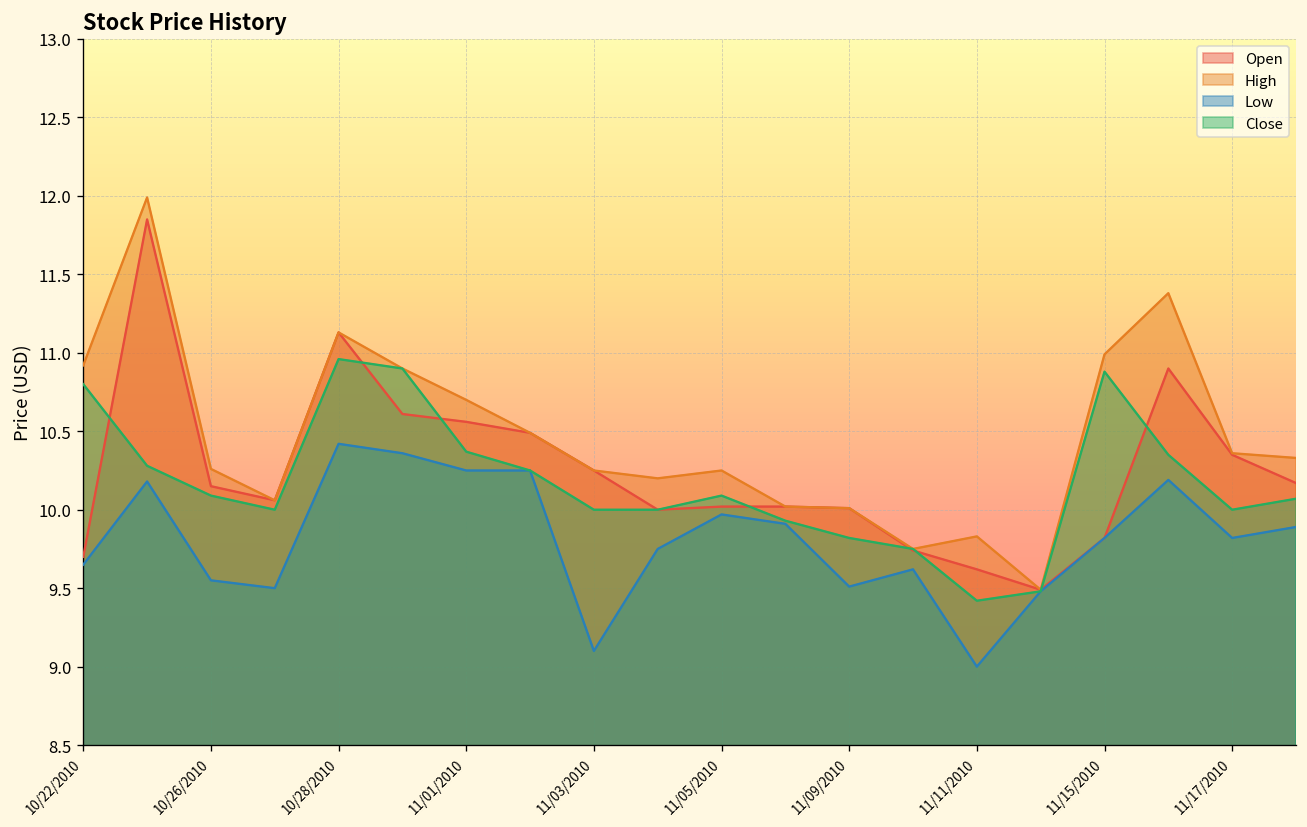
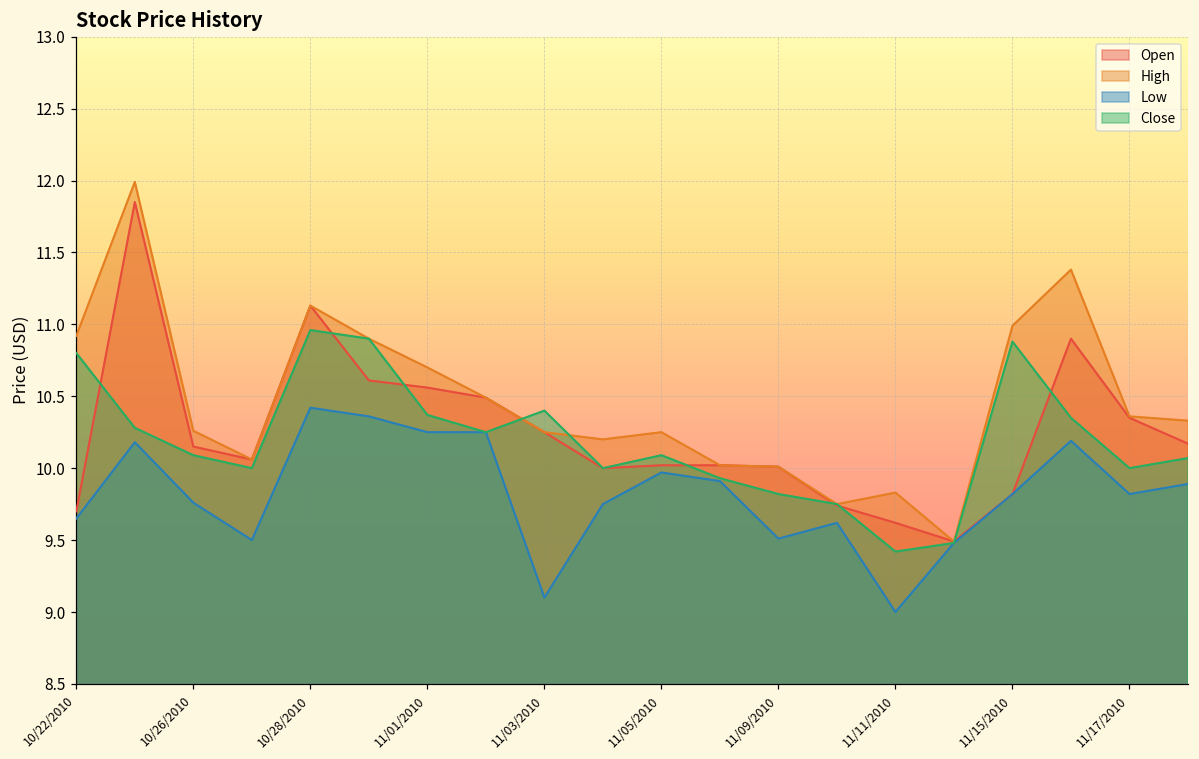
Low, 10/26/2010: 9.55 -> 9.76
Close, 11/03/2010: 10.0 -> 10.4
